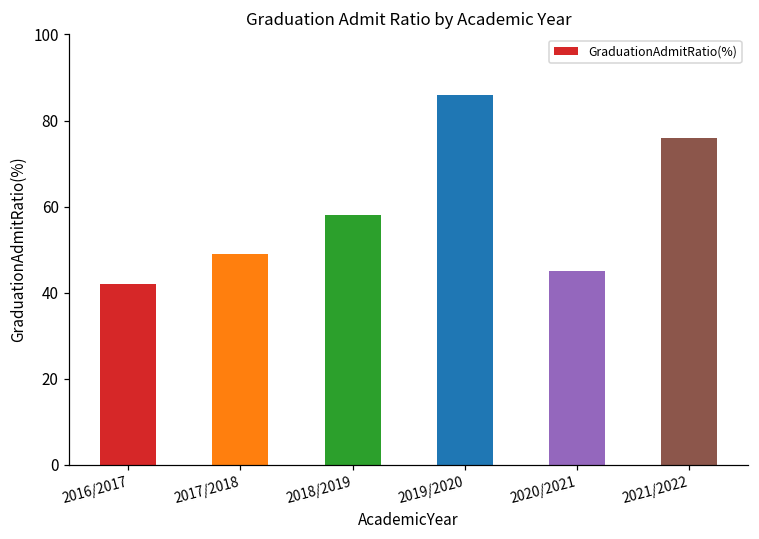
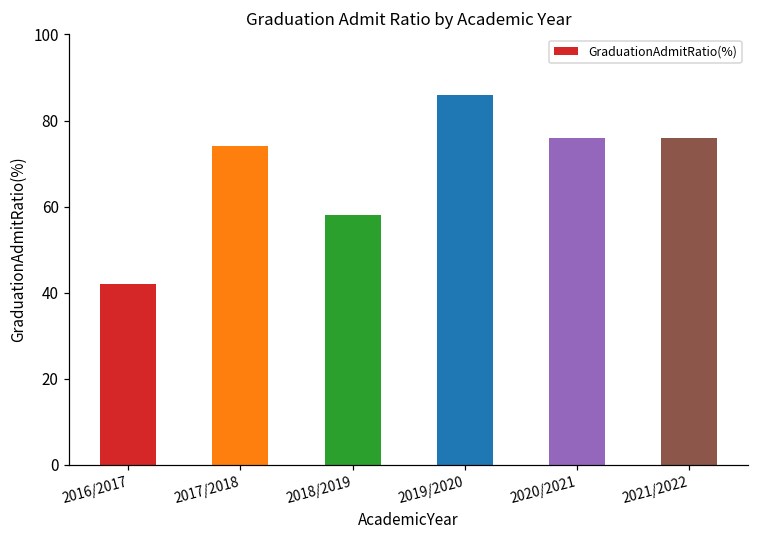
2017/2018: 49 -> 74
2020/2021: 45 -> 76
